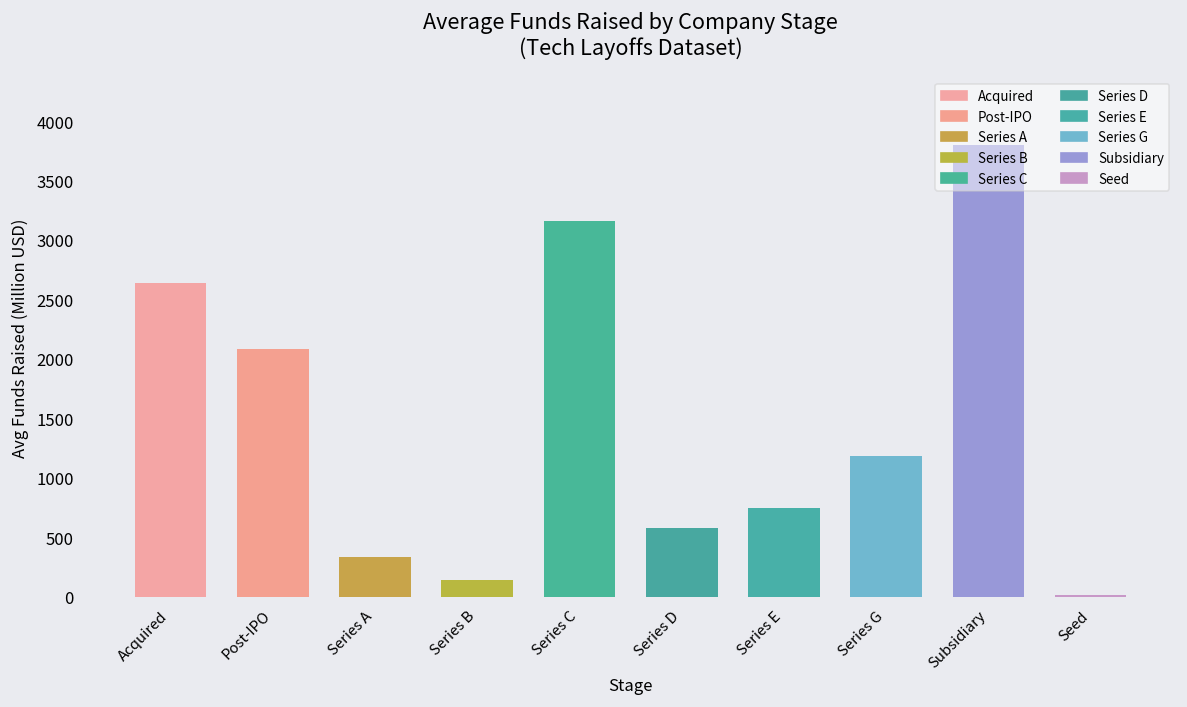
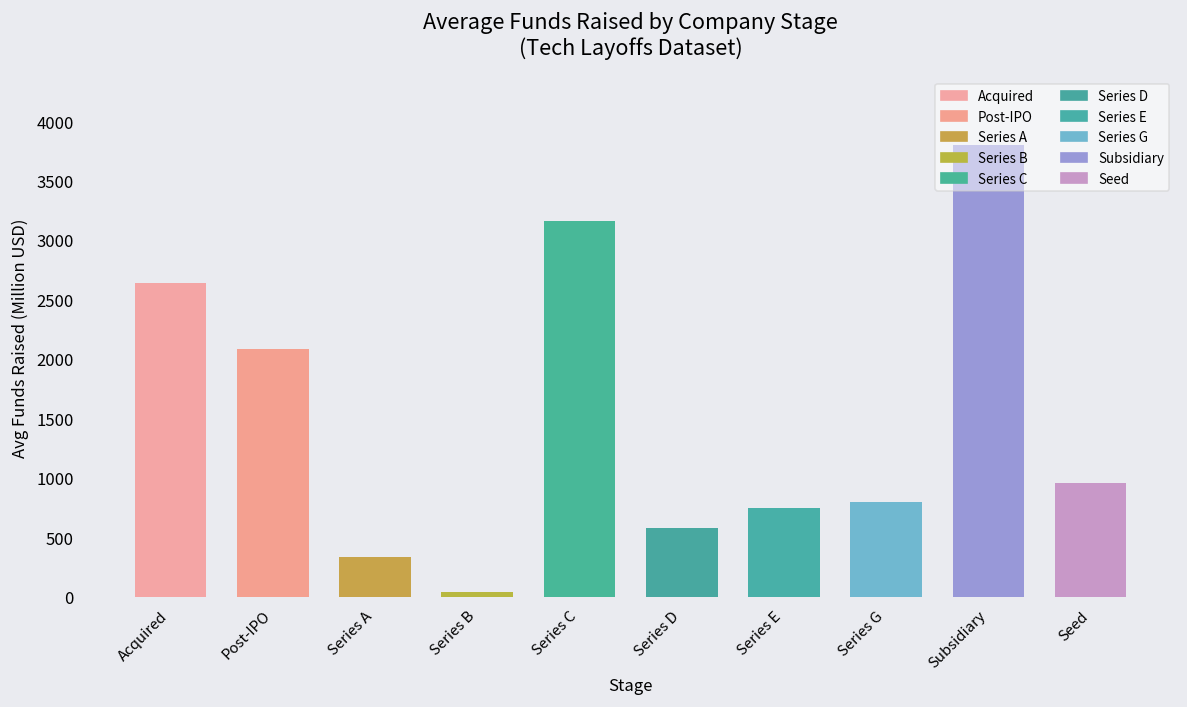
Series B: 100 -> 0
Series G: 1200 -> 800
Seed: 0 -> 1000
